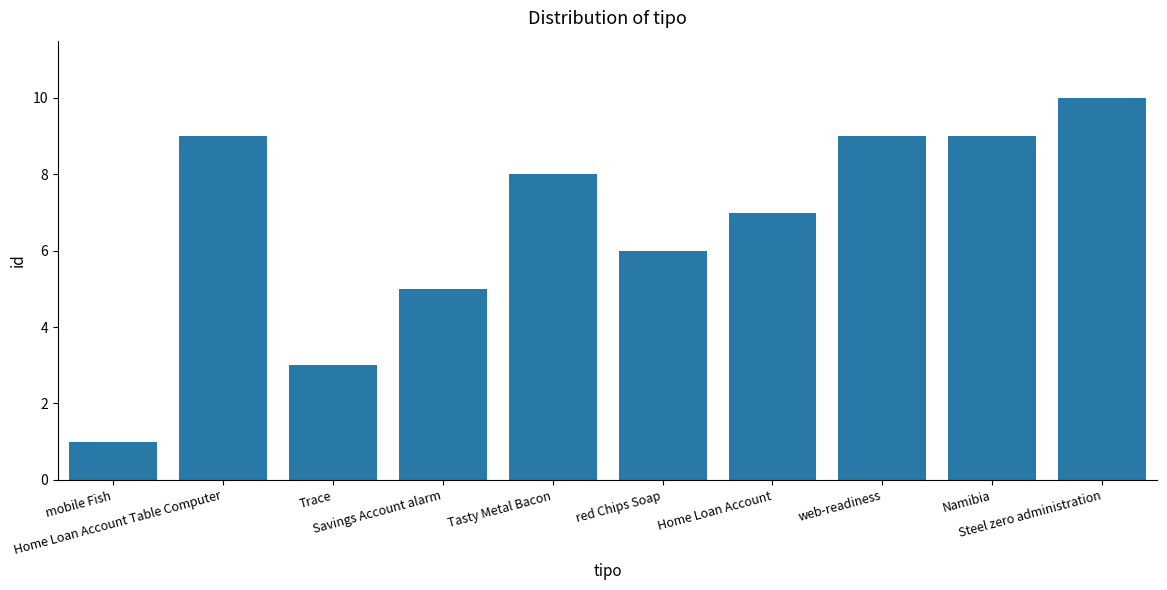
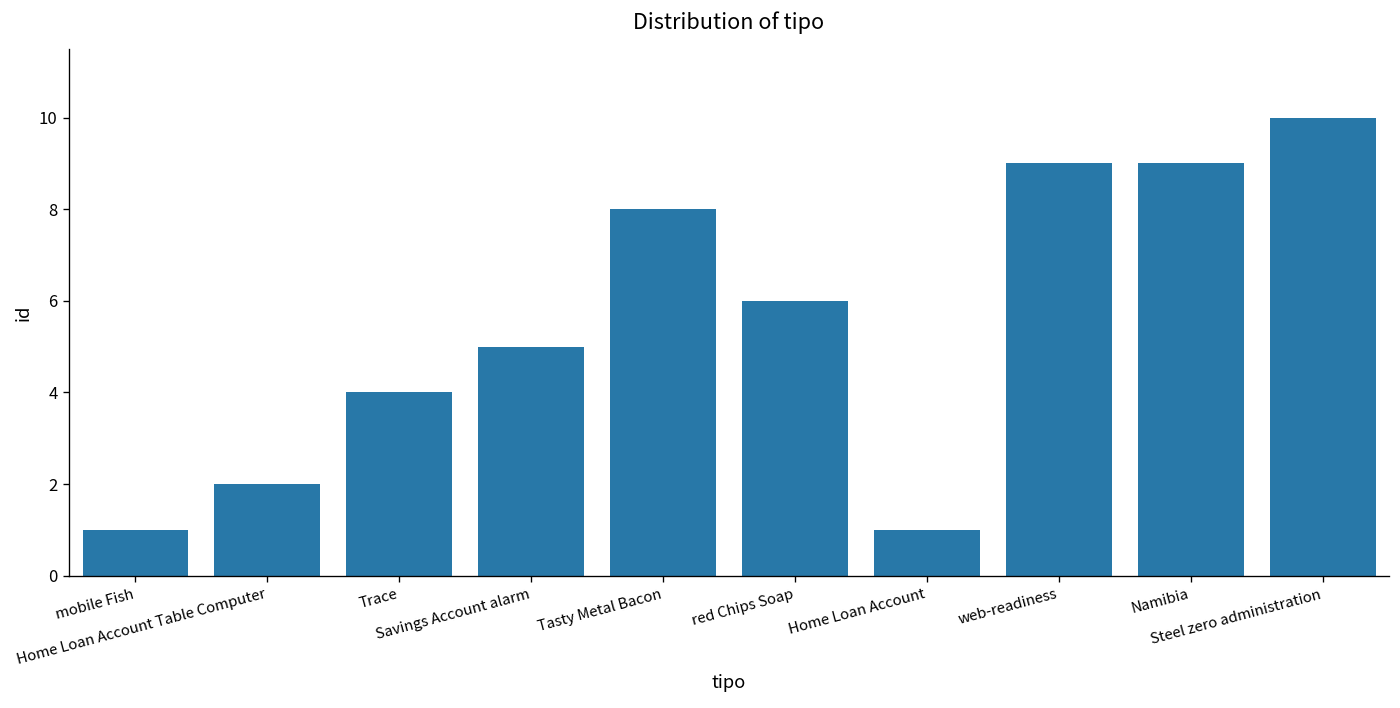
Home Loan Account Table Computer: 9 -> 2
Trace: 3 -> 4
Home Loan Account: 7 -> 1
